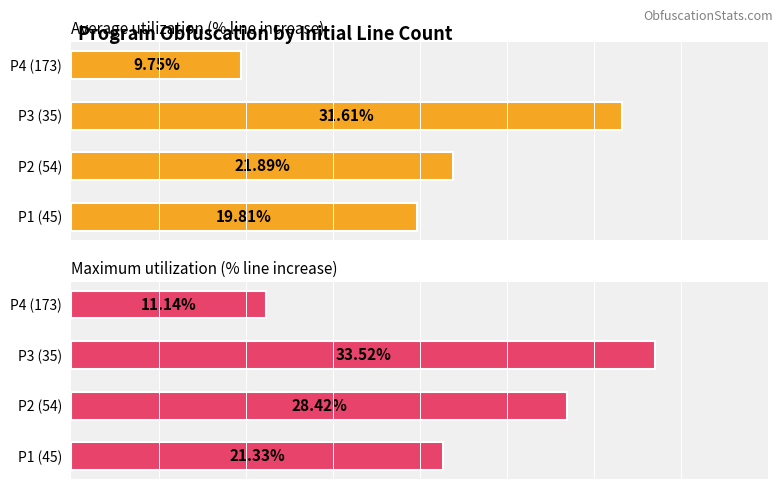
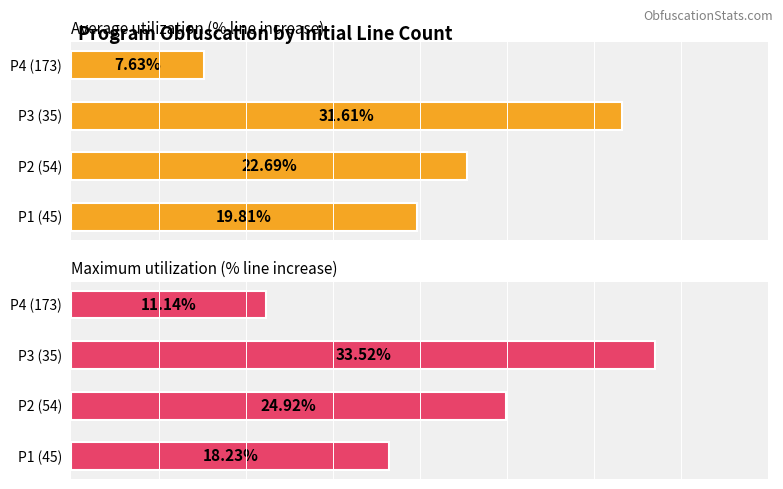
Average utilization (% line increase), P4 (173): 9.75% -> 7.63%
Average utilization (% line increase), P2 (54): 21.89% -> 22.69%
Maximum utilization (% line increase), P2 (54): 28.42% -> 24.92%
Maximum utilization (% line increase), P1 (45): 21.33% -> 18.23%
